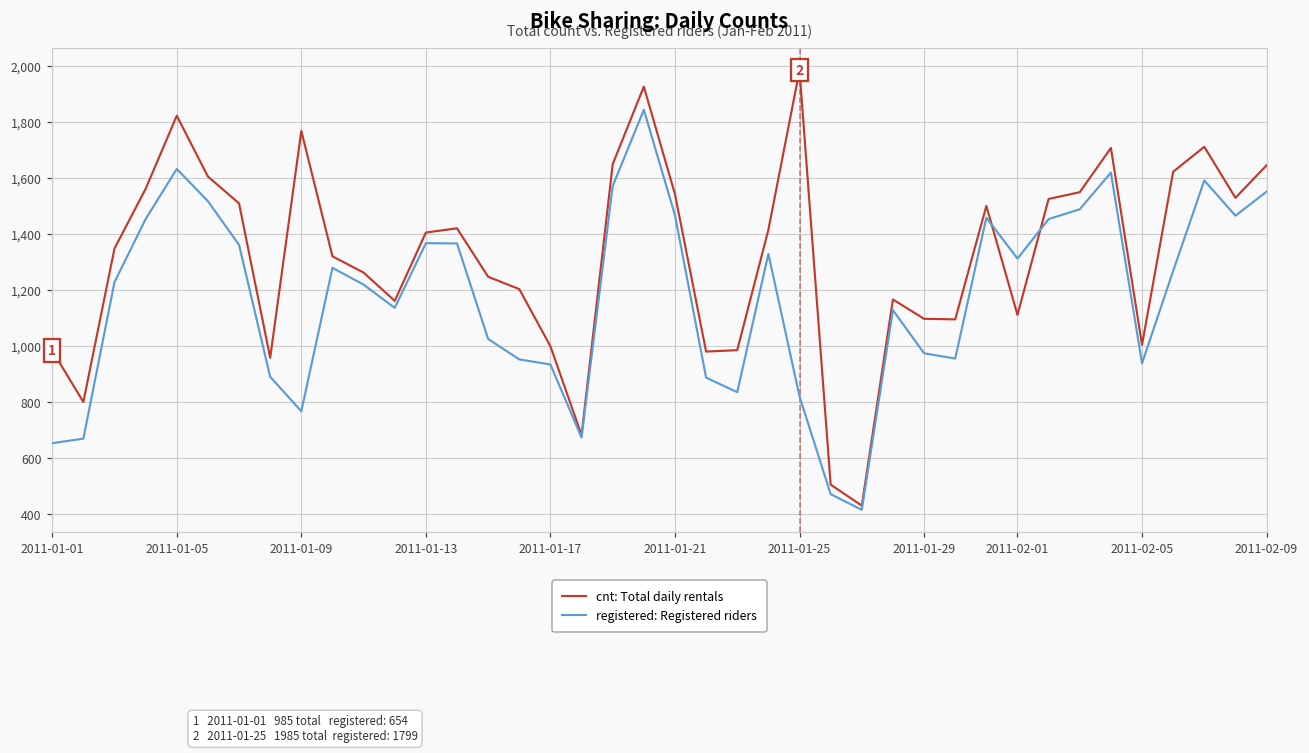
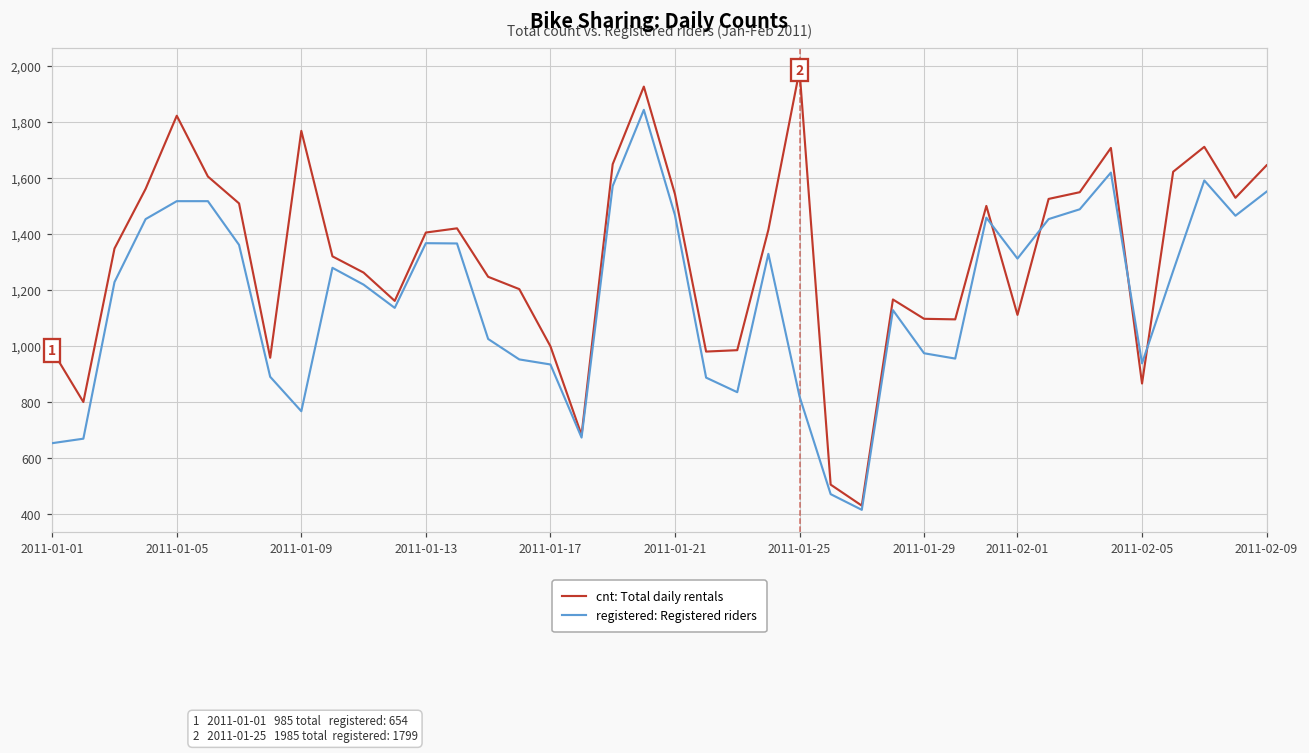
registered: Registered riders, 2011-01-05: 1,630 -> 1,520
cnt: Total daily rentals, 2011-02-05: 1,010 -> 870
